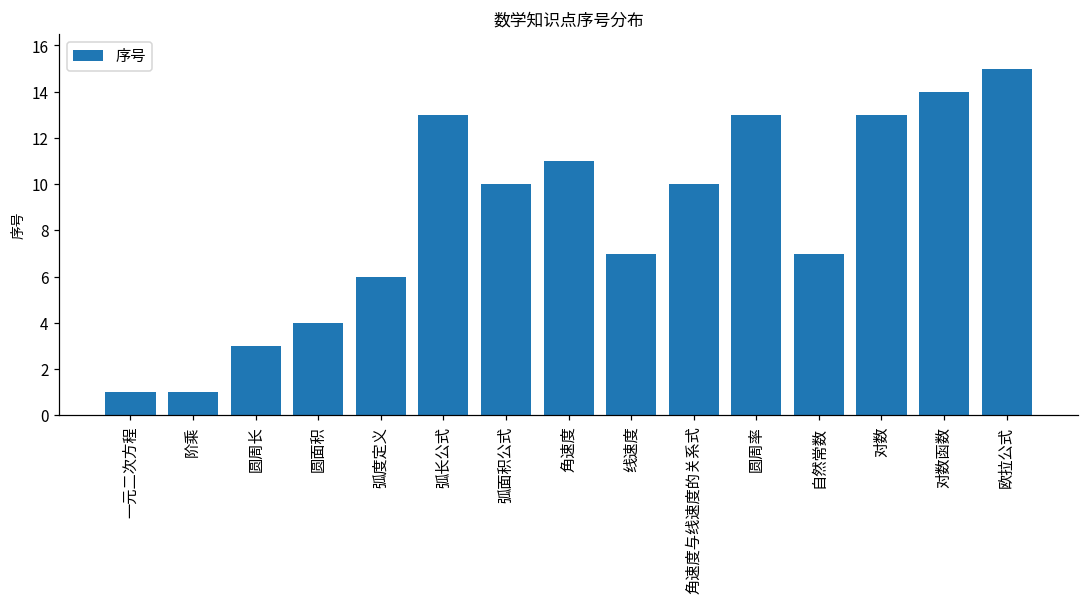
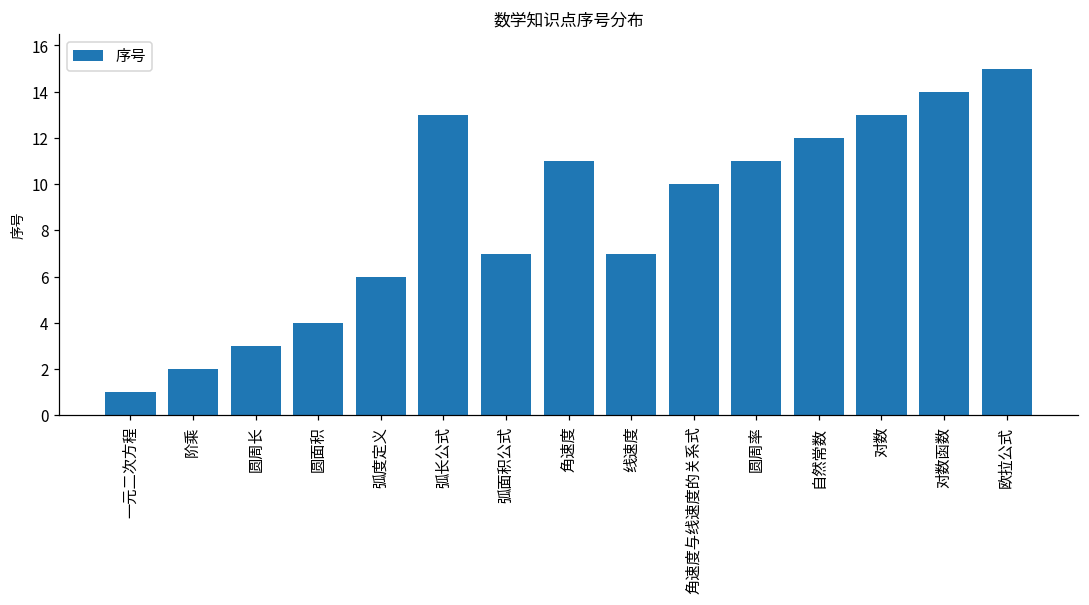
阶乘: 1 -> 2
弧面积公式: 10 -> 7
圆周率: 13 -> 11
自然常数: 7 -> 12
